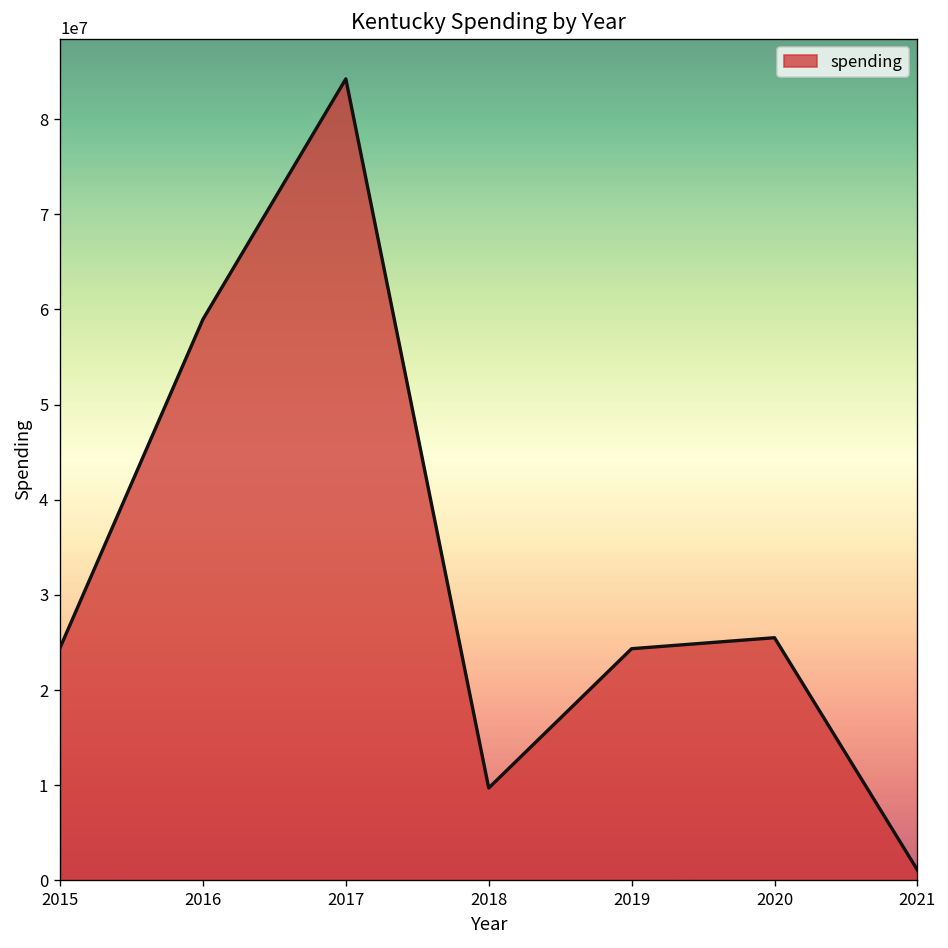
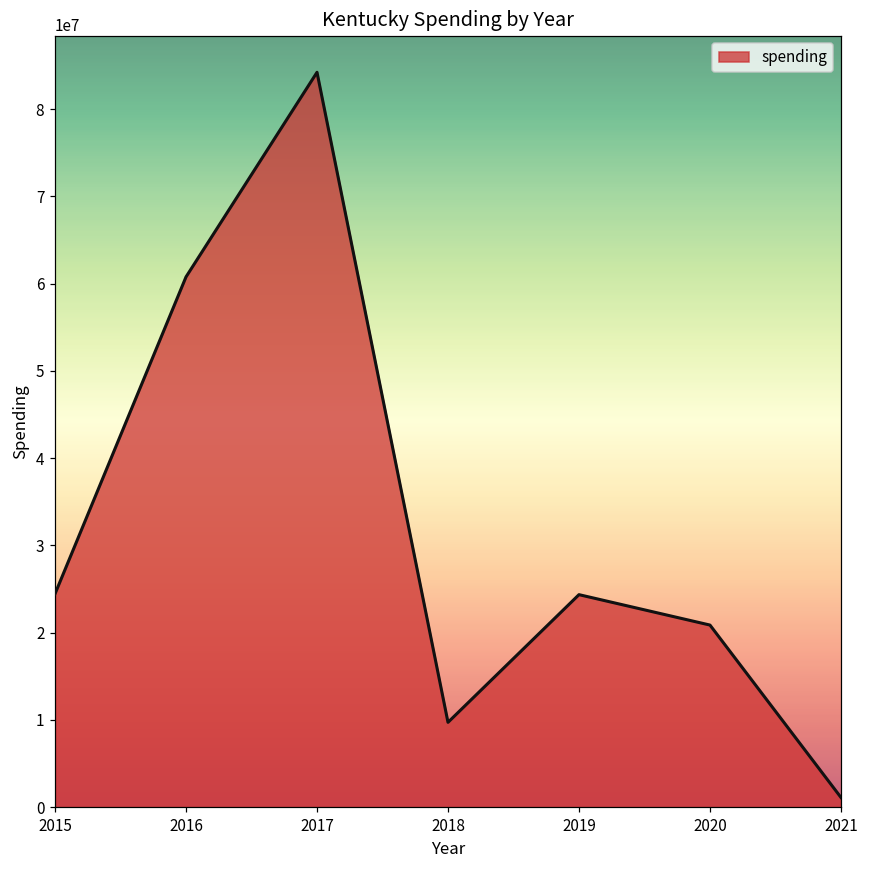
2016: 59000000 -> 61000000
2020: 26000000 -> 21000000
